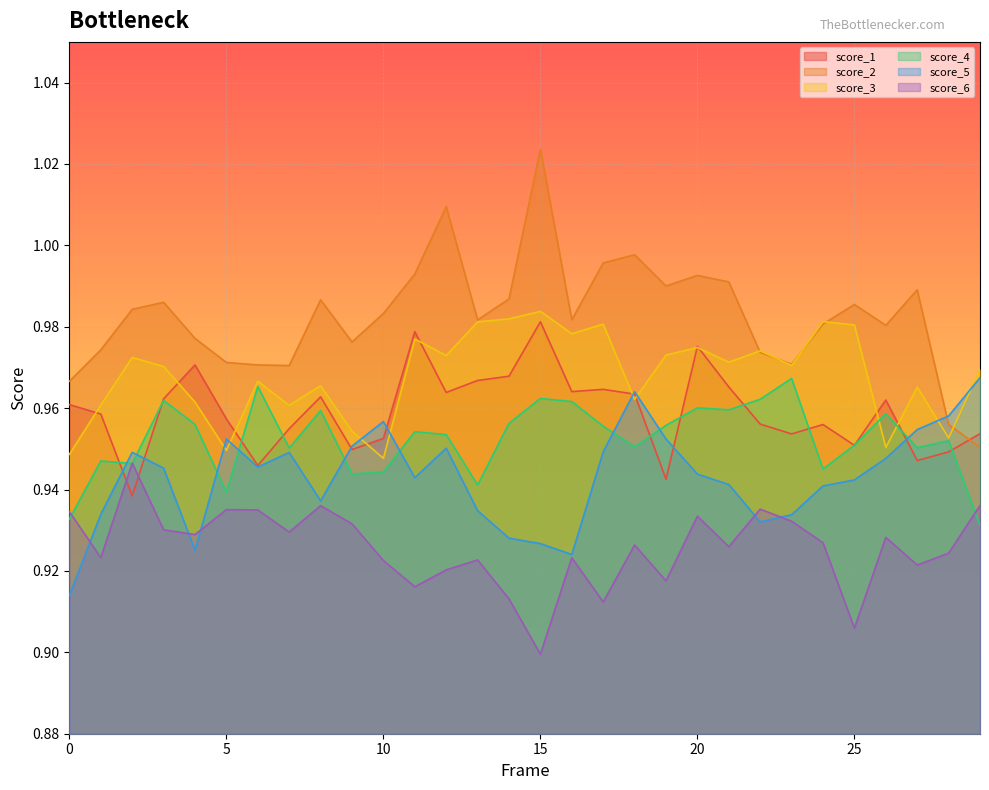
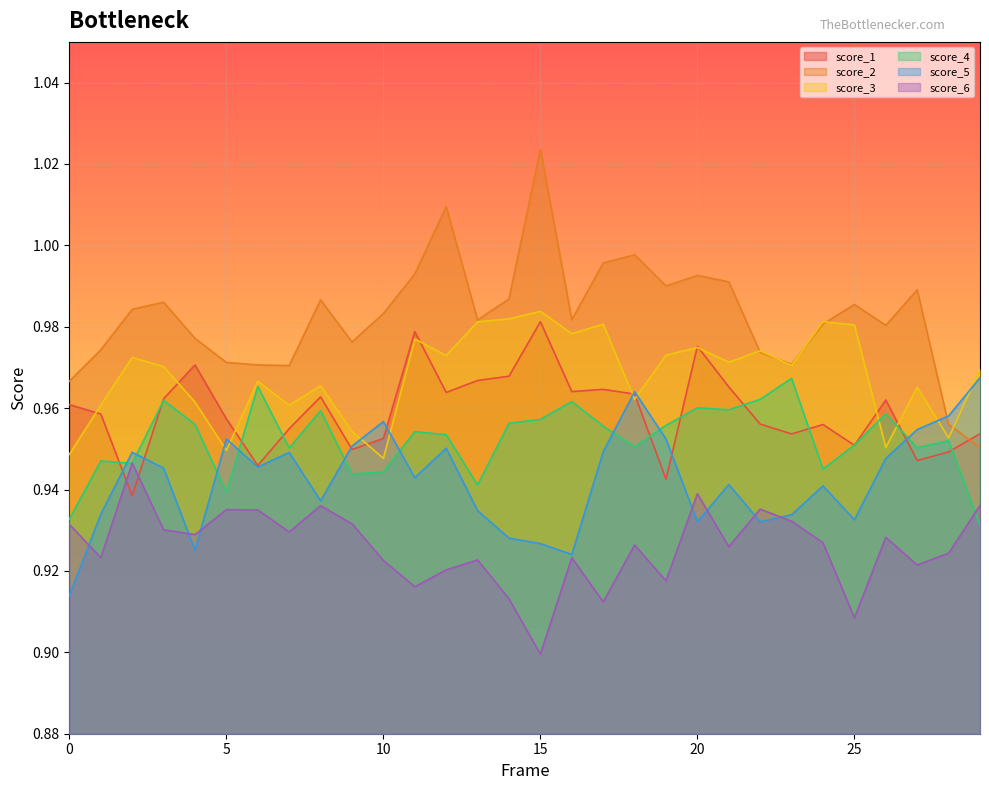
score_6, 0: 0.935 -> 0.931
score_4, 15: 0.962 -> 0.957
score_5, 20: 0.944 -> 0.932
score_6, 20: 0.933 -> 0.939
score_5, 25: 0.942 -> 0.933
score_6, 25: 0.906 -> 0.908
